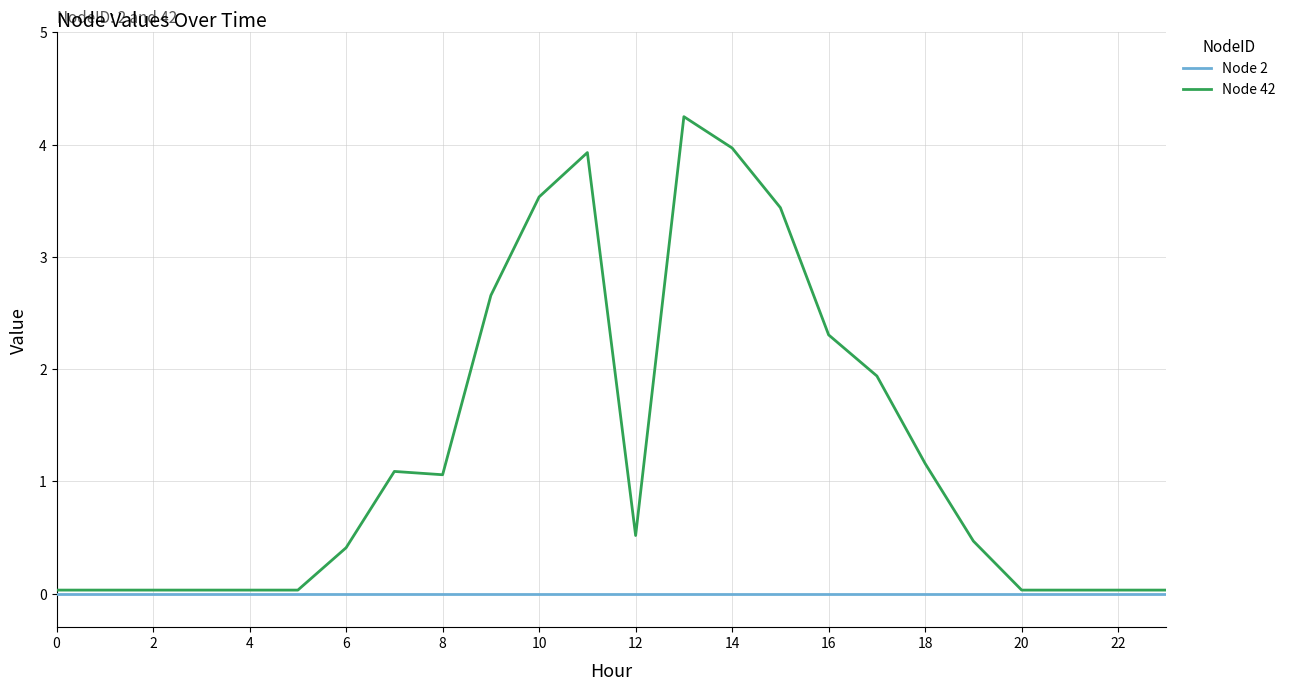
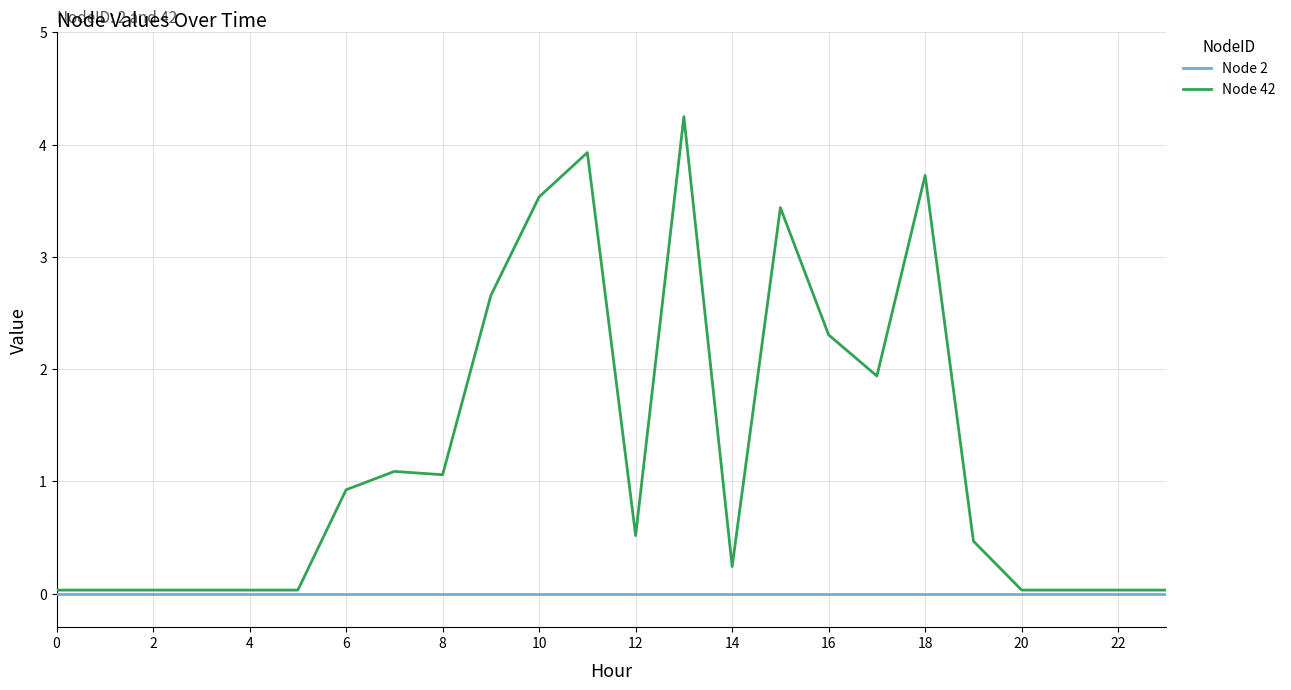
Node 42, 6: 0.41 -> 0.92
Node 42, 14: 3.97 -> 0.24
Node 42, 18: 1.16 -> 3.73
